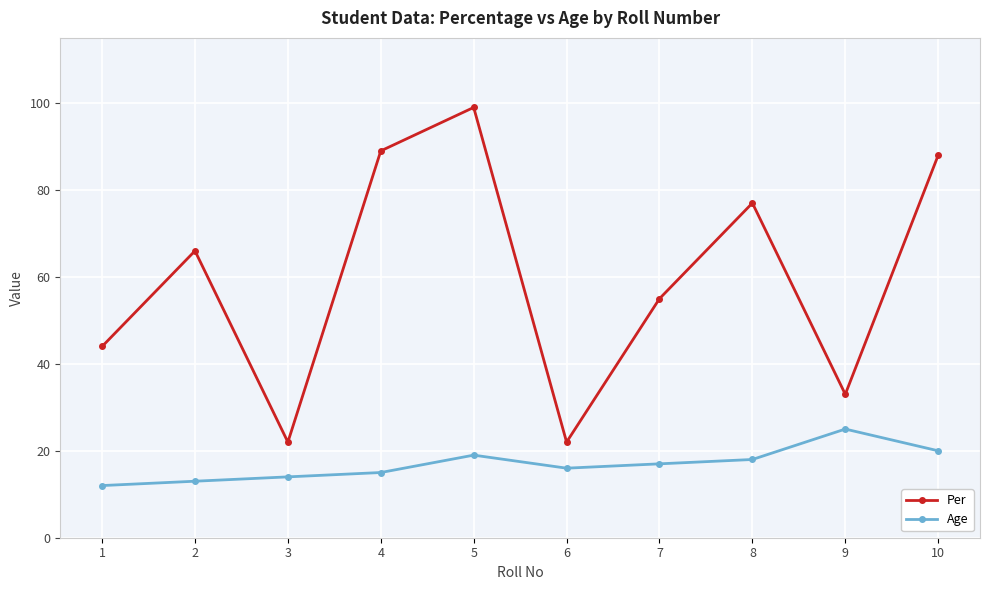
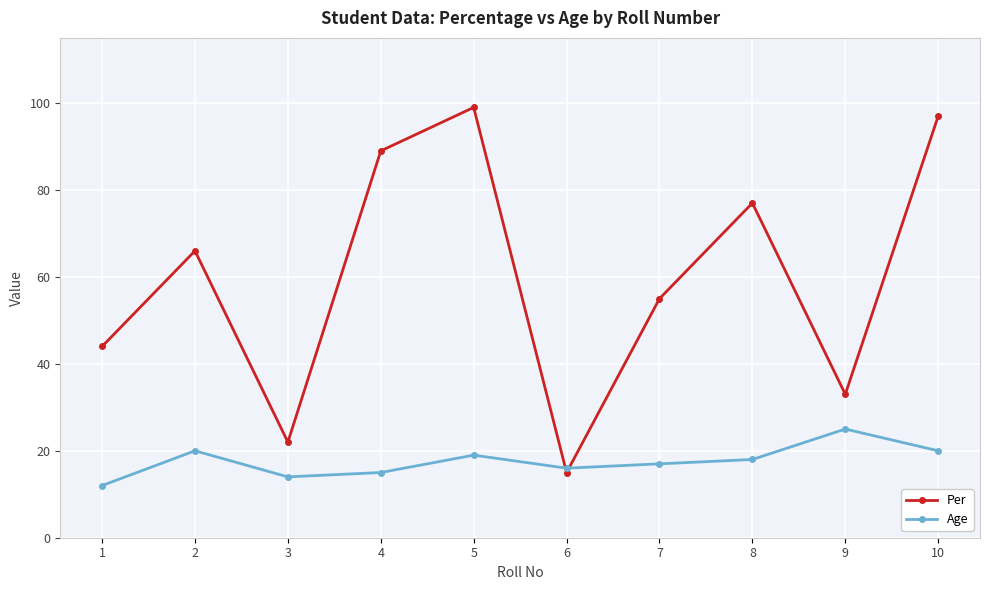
Age, 2: 13 -> 20
Per, 6: 22 -> 15
Per, 10: 88 -> 97
